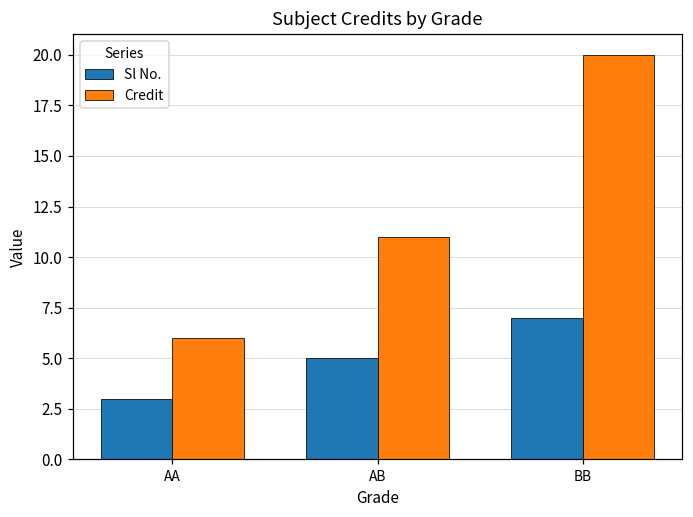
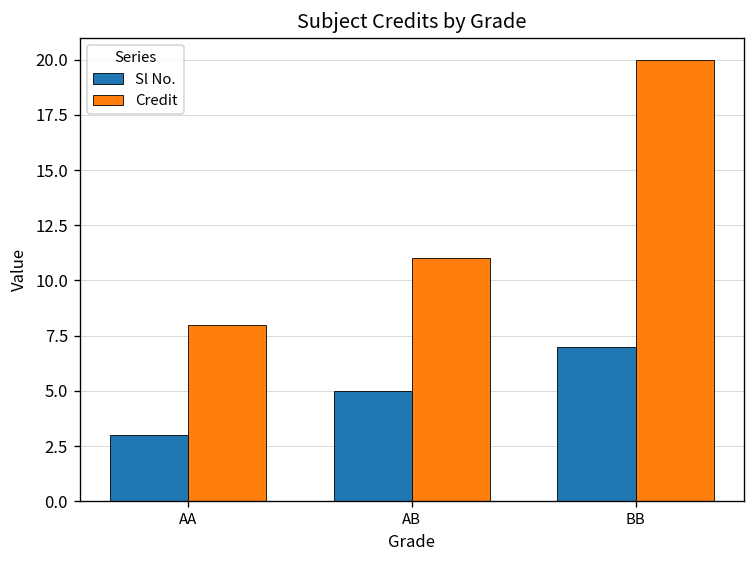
Credit, AA: 6 -> 8
